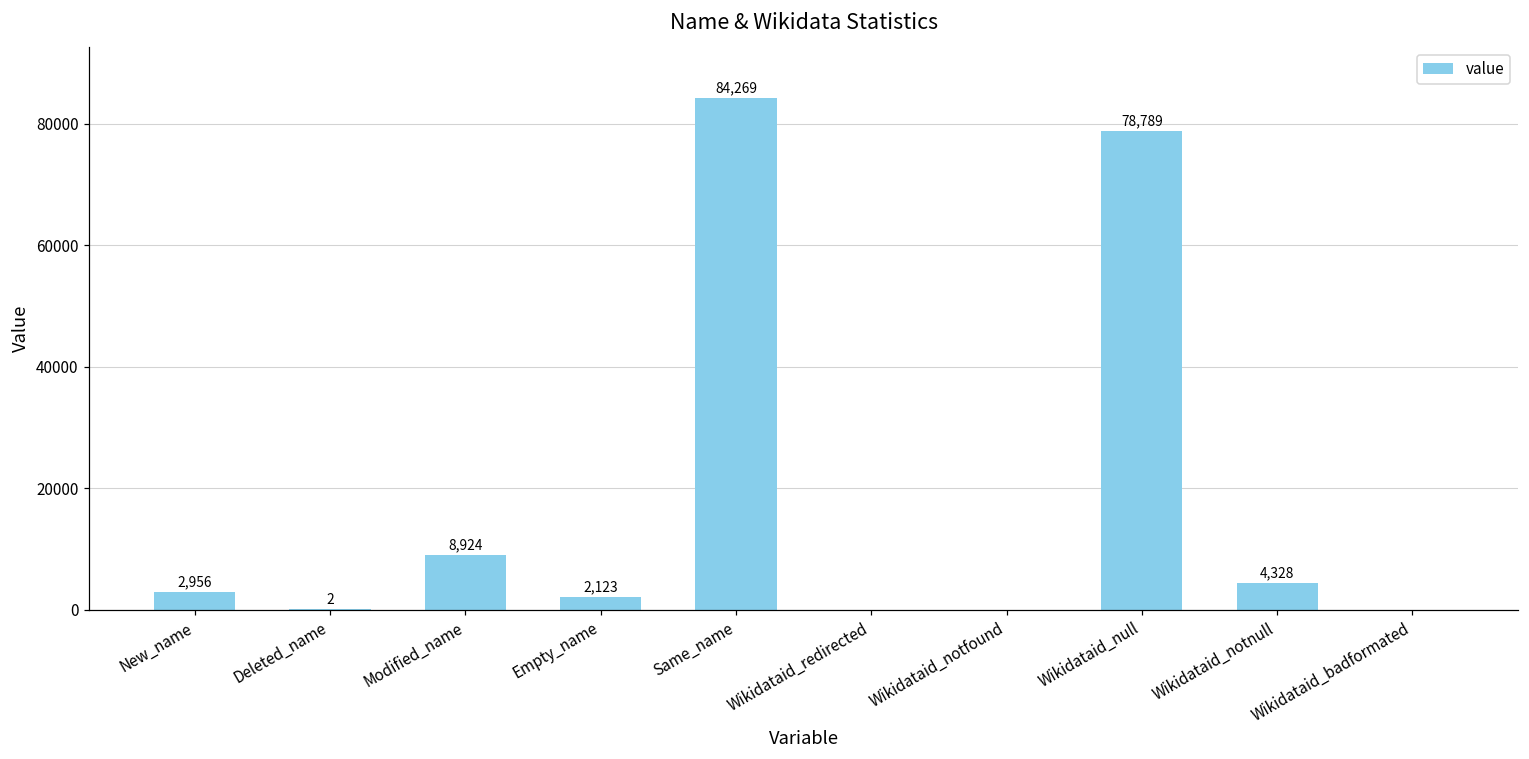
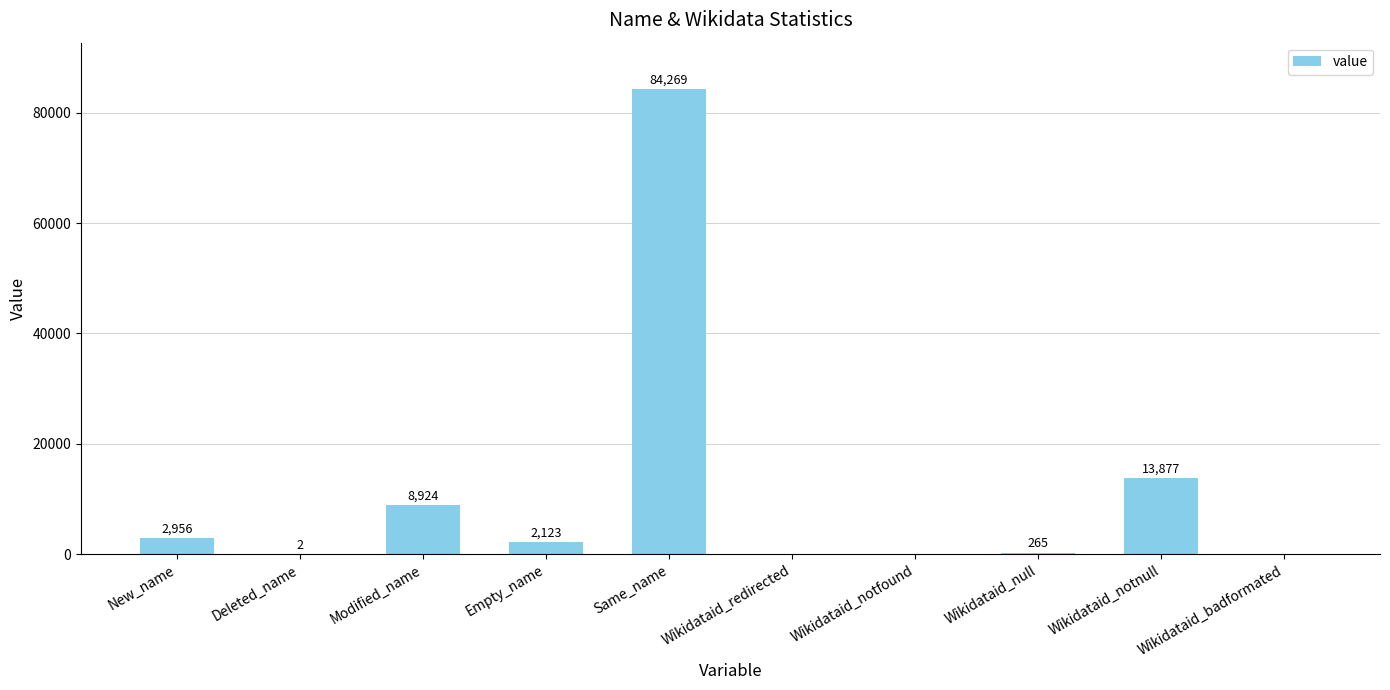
Wikidataid_null: 78,789 -> 265
Wikidataid_notnull: 4,328 -> 13,877
